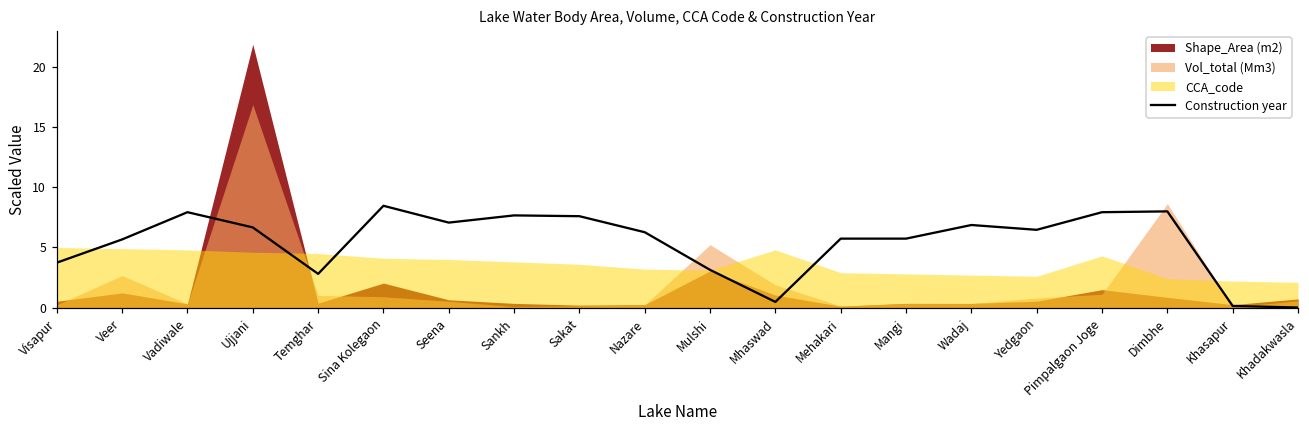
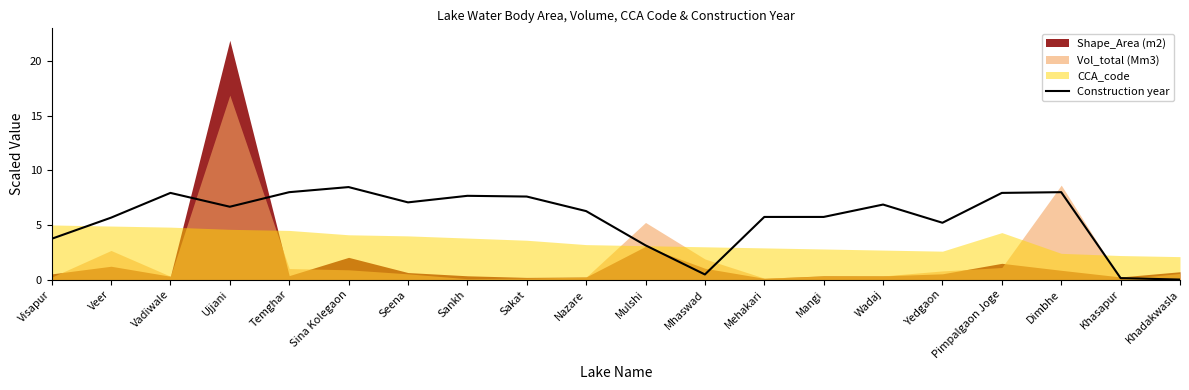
Construction year, Temghar: 2.8 -> 8.0
CCA_code, Mhaswad: 4.8 -> 3.0
Construction year, Yedgaon: 6.5 -> 5.2
